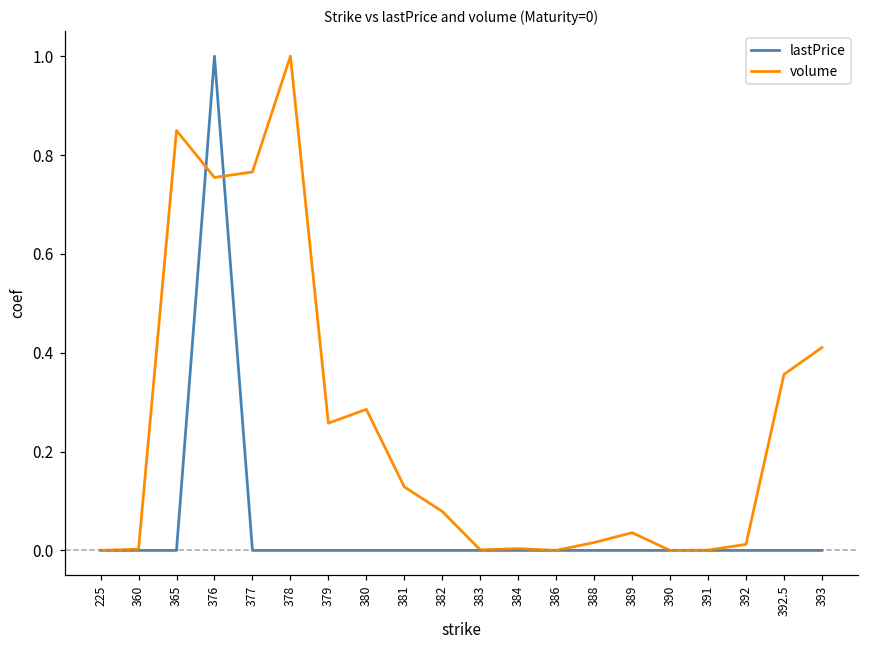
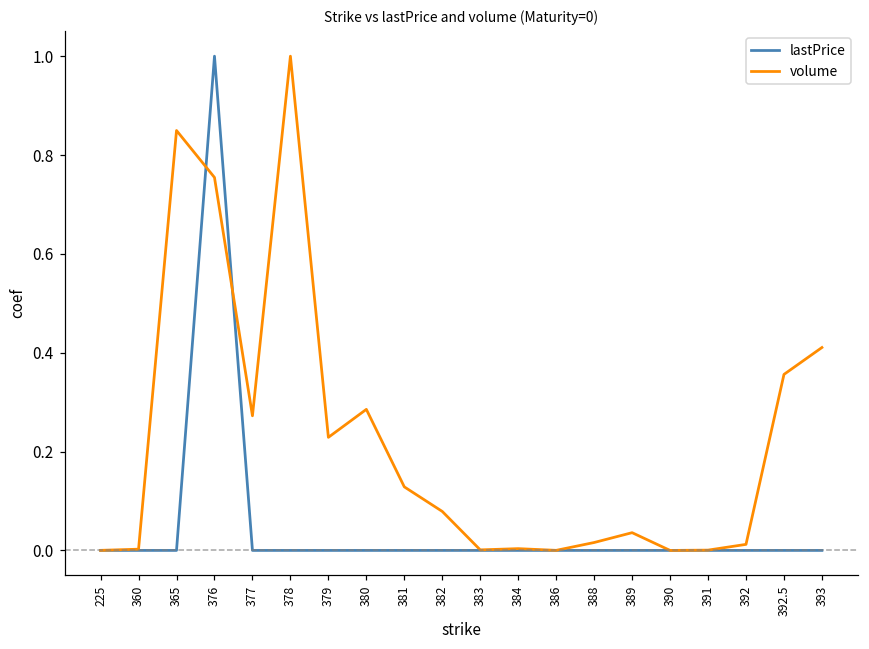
volume, 377: 0.77 -> 0.27
volume, 379: 0.26 -> 0.23
